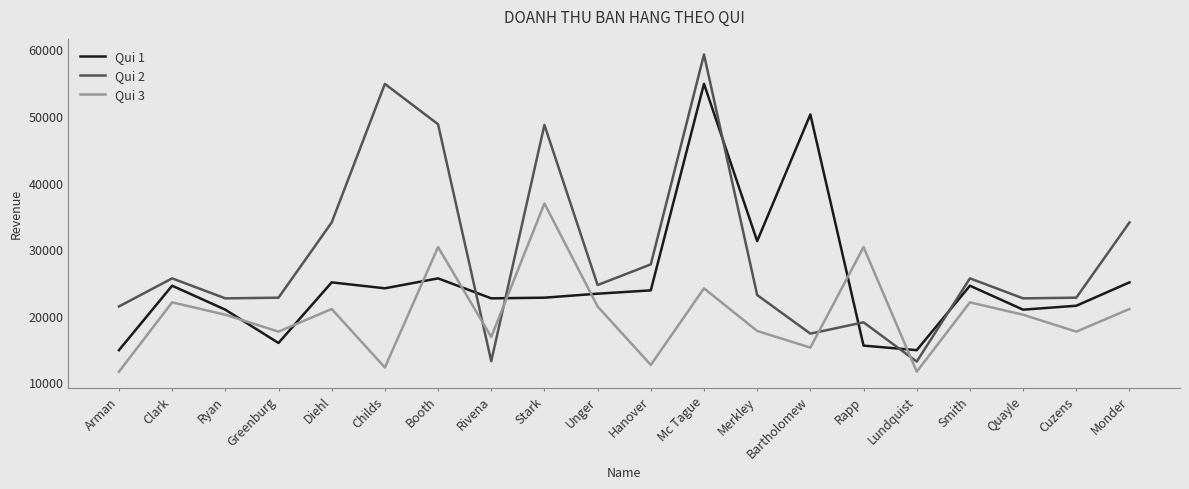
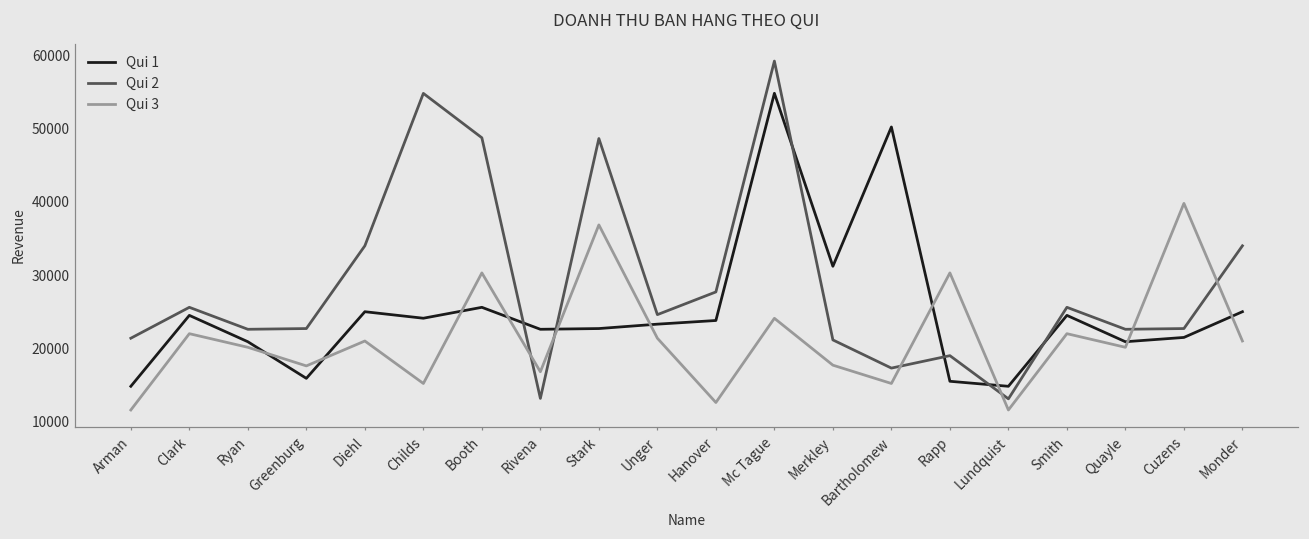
Qui 3, Childs: 12000 -> 15000
Qui 2, Merkley: 23000 -> 21000
Qui 3, Cuzens: 18000 -> 40000
